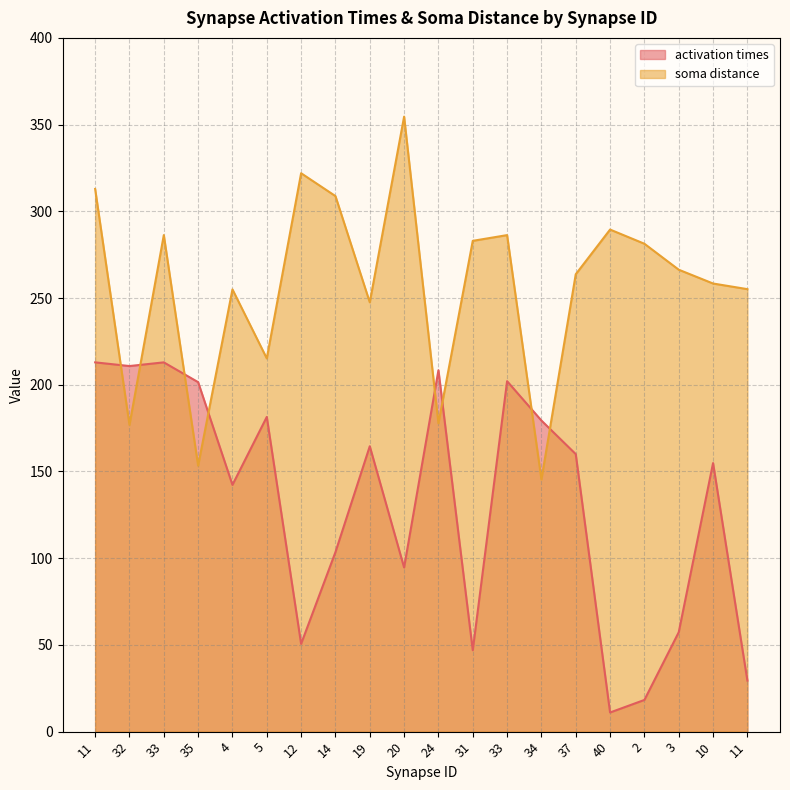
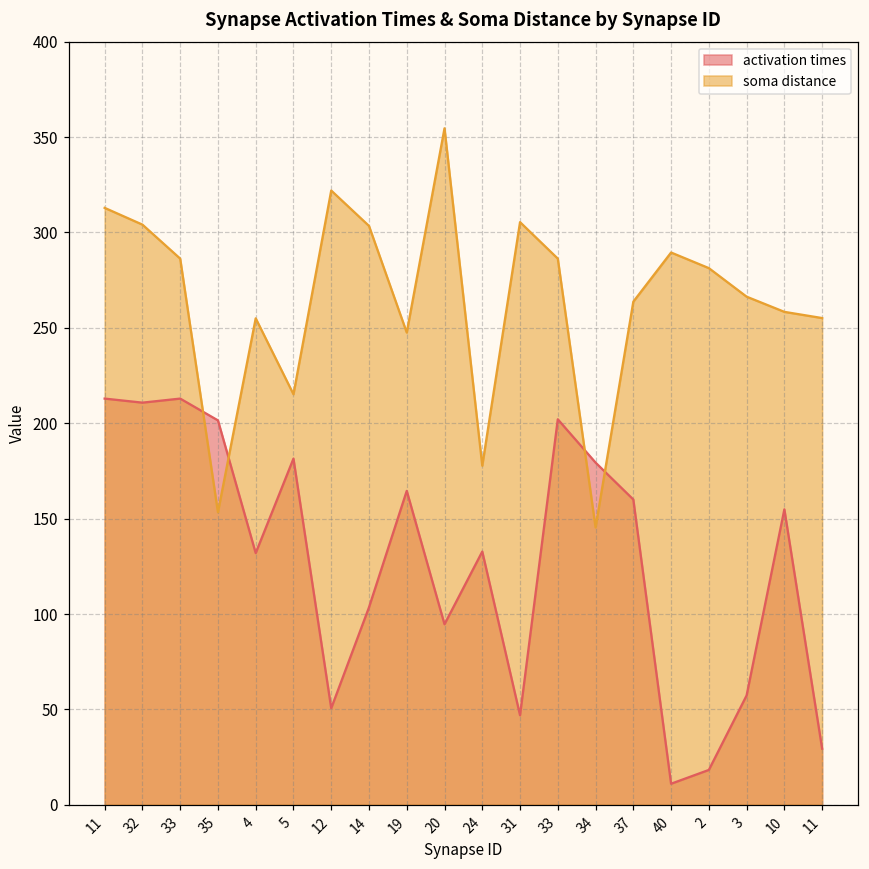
soma distance, 32: 177 -> 304
activation times, 4: 142 -> 132
soma distance, 14: 309 -> 303
activation times, 24: 208 -> 133
soma distance, 31: 283 -> 305
